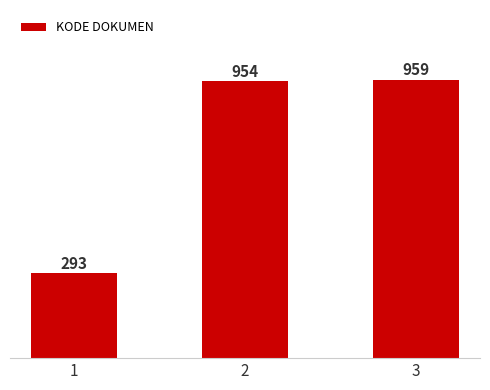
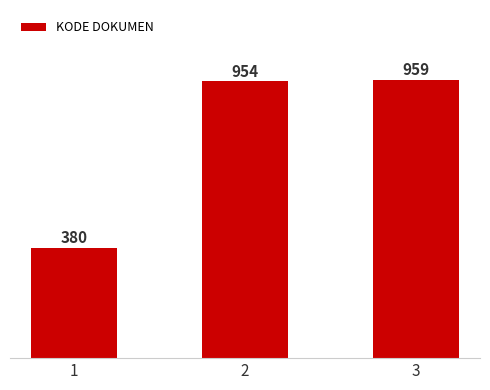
1: 293 -> 380
